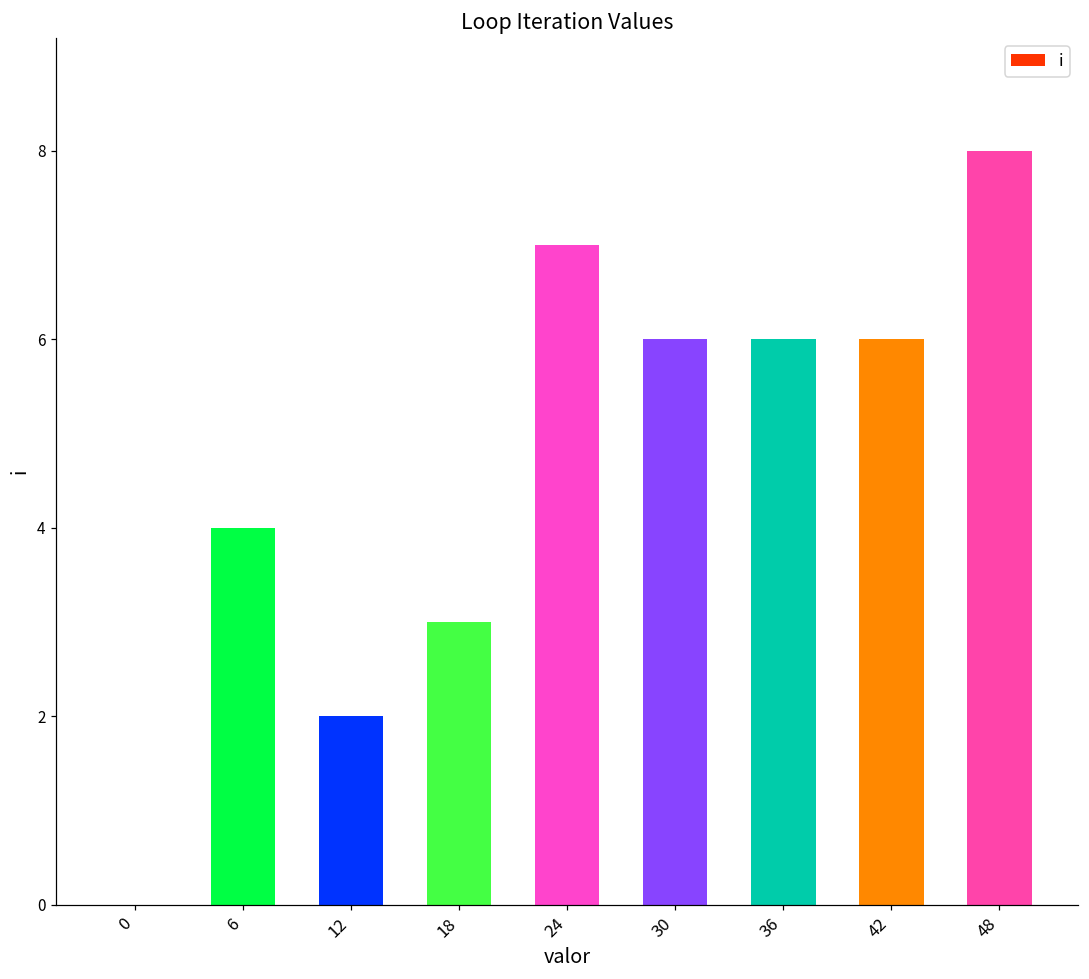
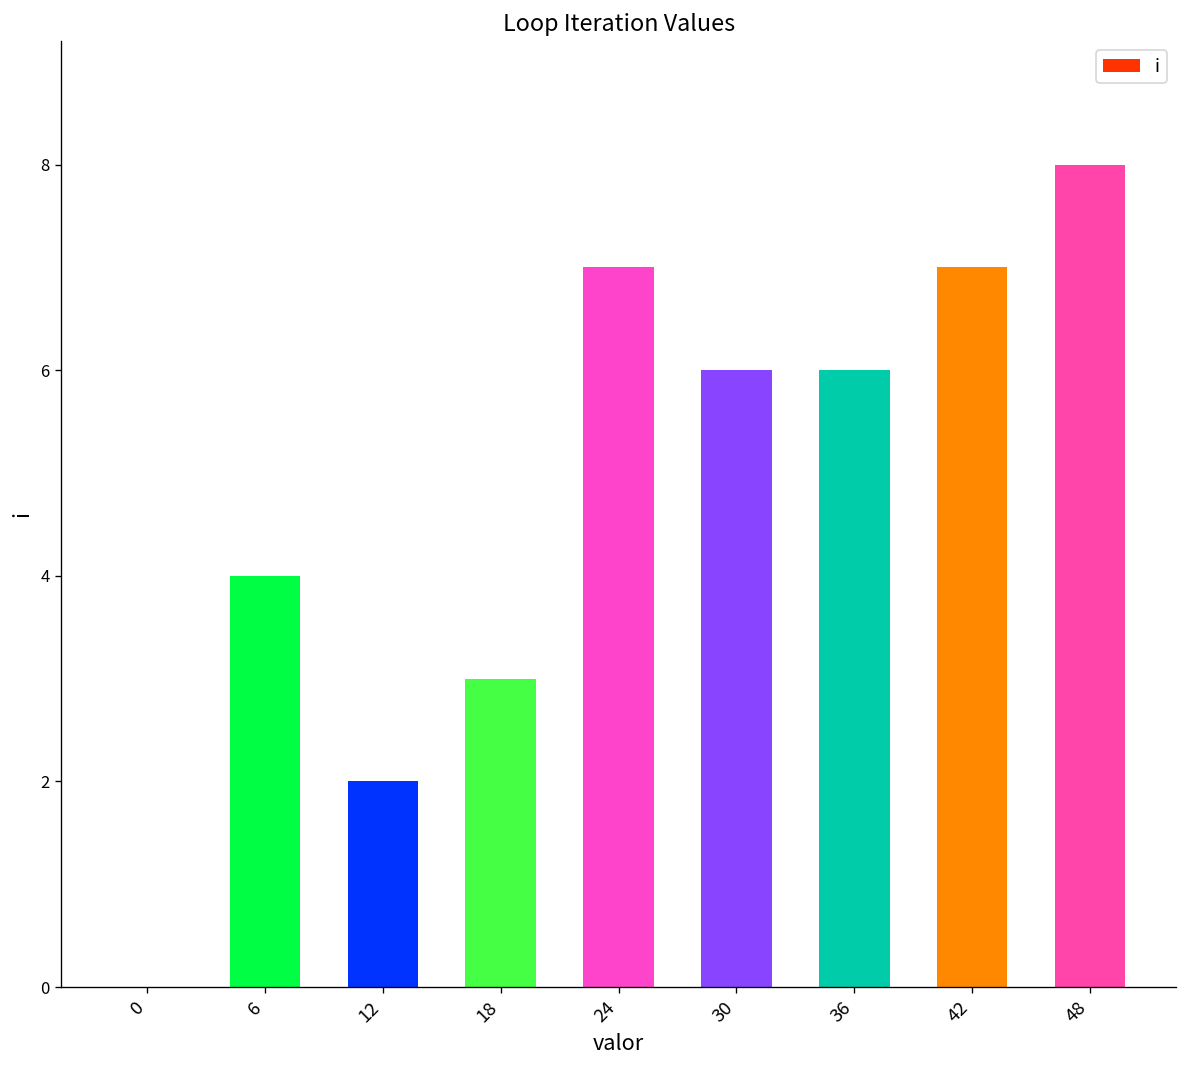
42: 6 -> 7
